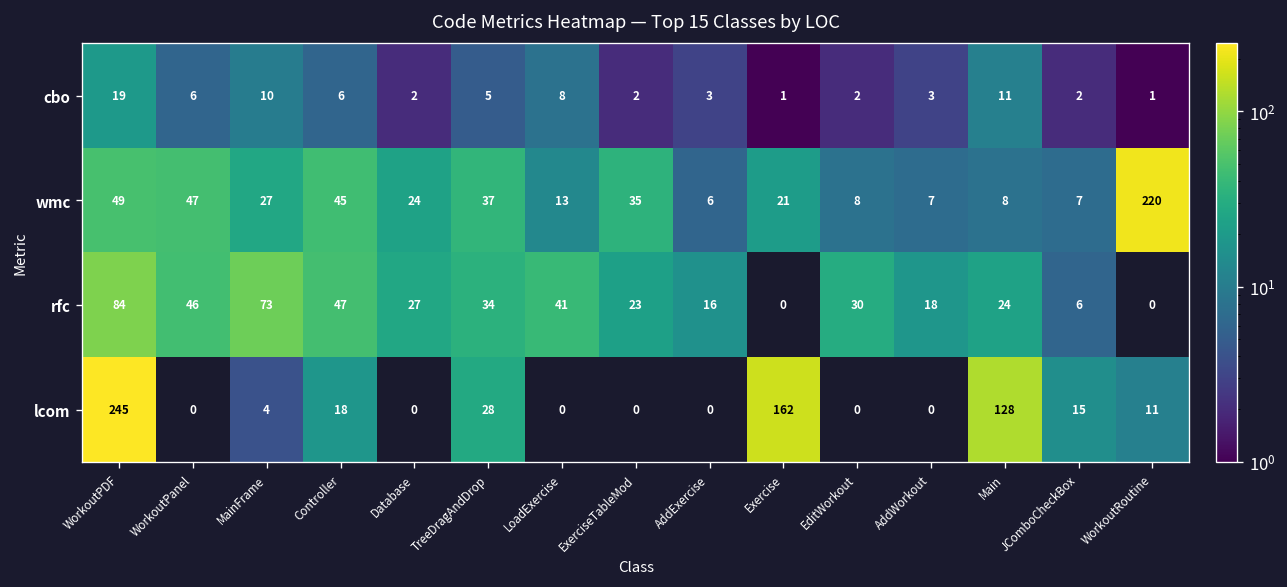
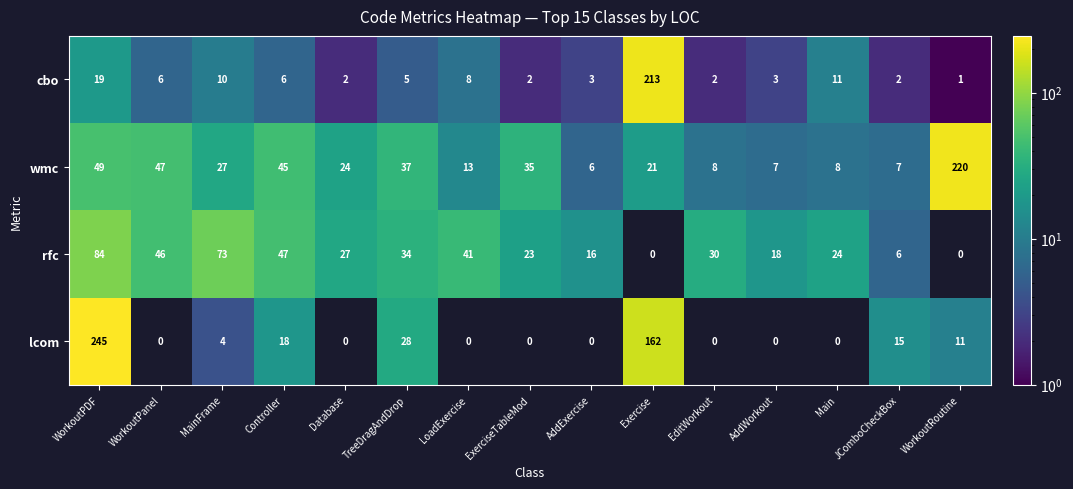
cbo, Exercise: 1 -> 213
lcom, Main: 128 -> 0
